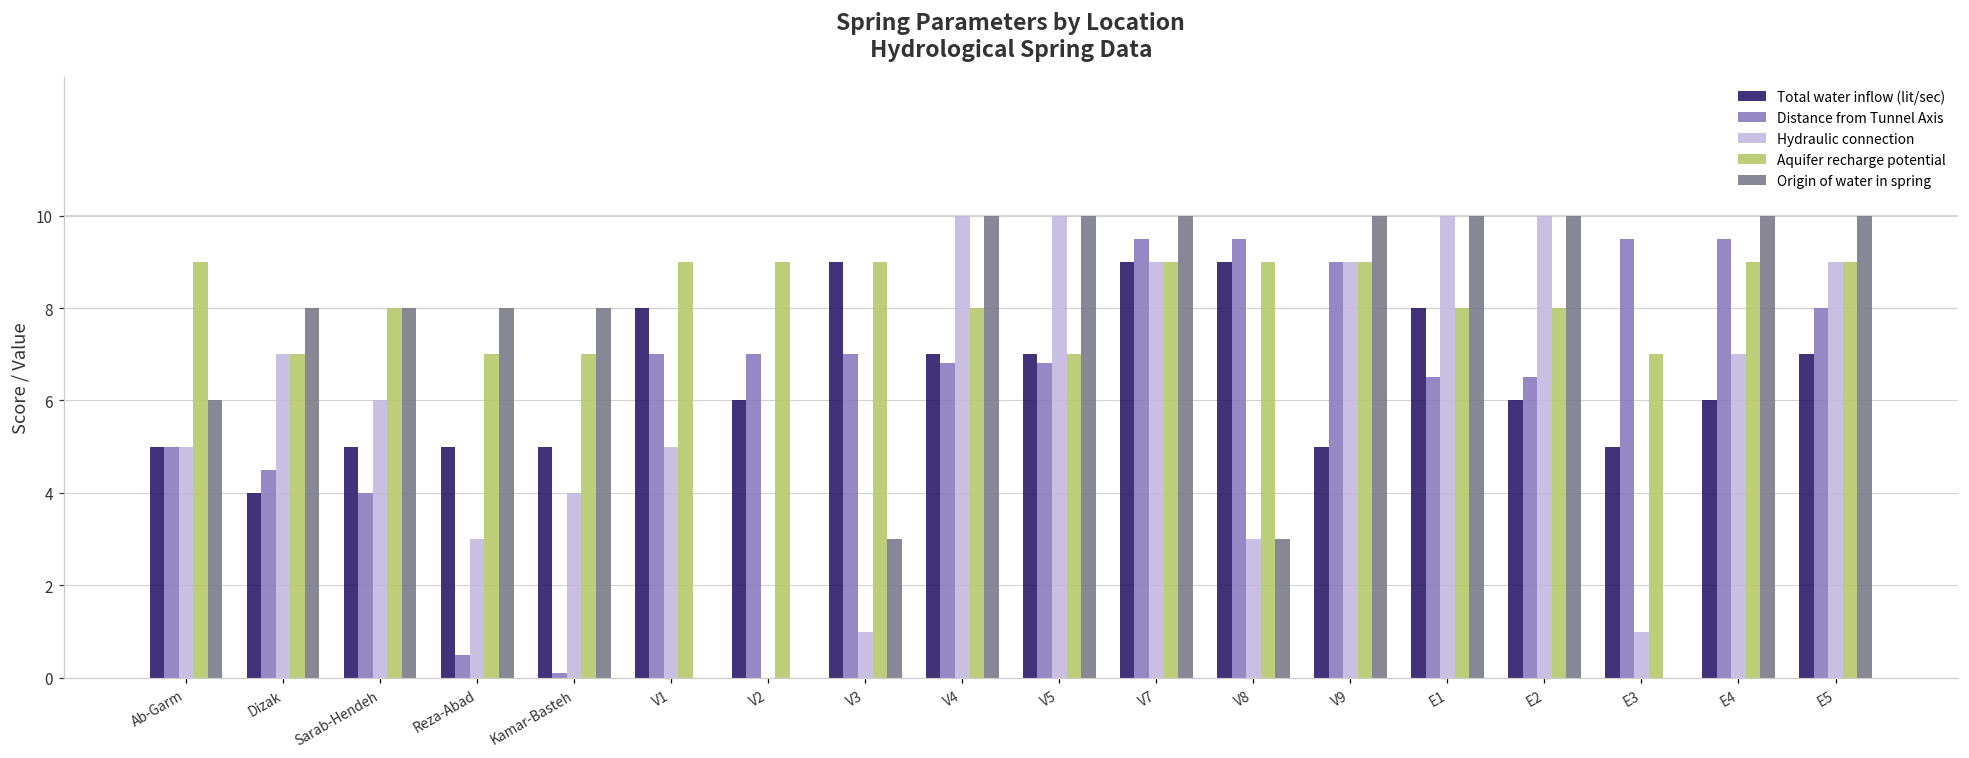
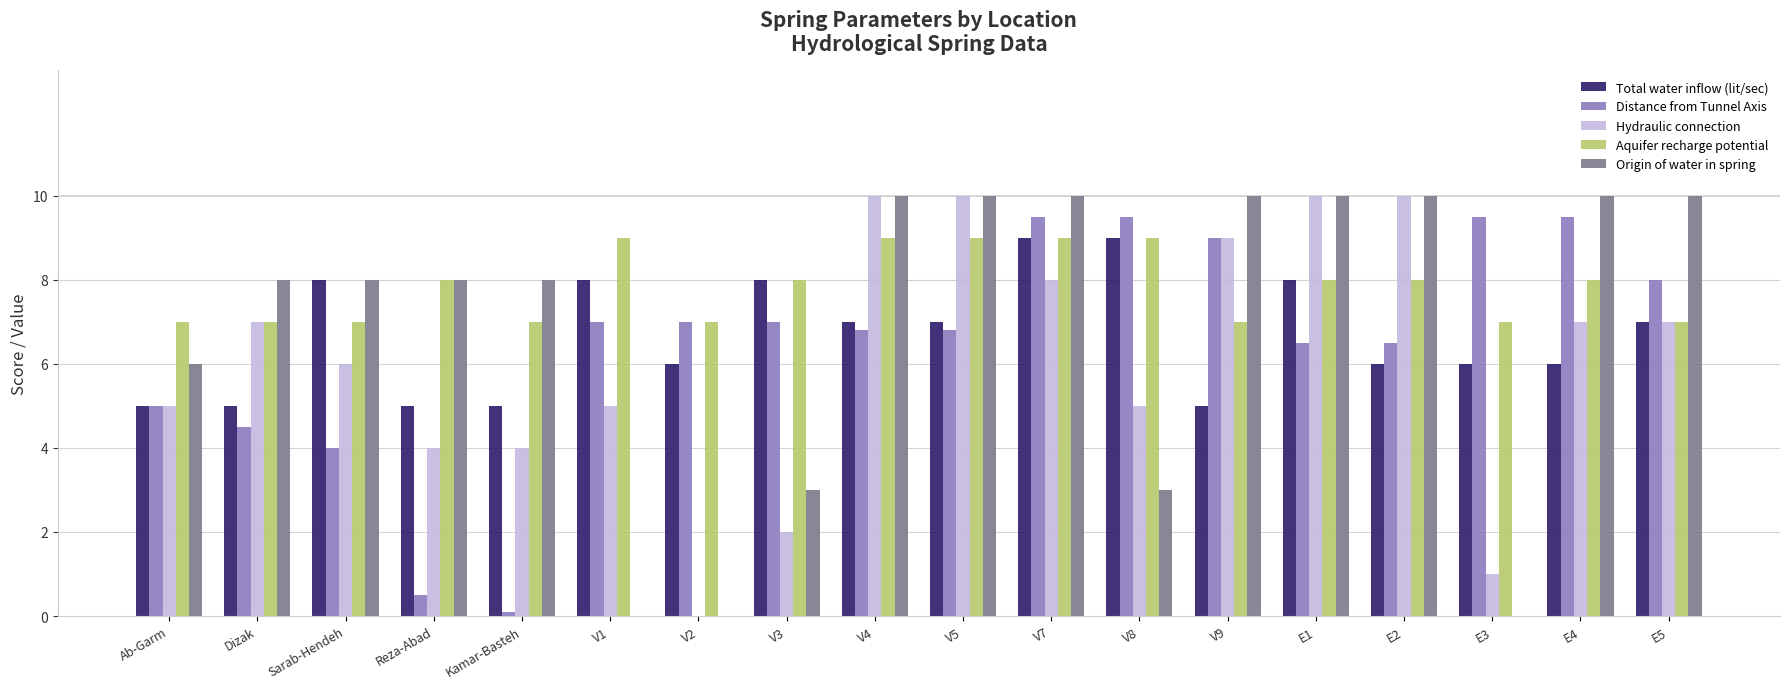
Aquifer recharge potential, Ab-Garm: 9 -> 7
Total water inflow (lit/sec), Dizak: 4 -> 5
Total water inflow (lit/sec), Sarab-Hendeh: 5 -> 8
Aquifer recharge potential, Sarab-Hendeh: 8 -> 7
Hydraulic connection, Reza-Abad: 3 -> 4
Aquifer recharge potential, Reza-Abad: 7 -> 8
Aquifer recharge potential, V2: 9 -> 7
Total water inflow (lit/sec), V3: 9 -> 8
Hydraulic connection, V3: 1 -> 2
Aquifer recharge potential, V3: 9 -> 8
Aquifer recharge potential, V4: 8 -> 9
Aquifer recharge potential, V5: 7 -> 9
Hydraulic connection, V7: 9 -> 8
Hydraulic connection, V8: 3 -> 5
Aquifer recharge potential, V9: 9 -> 7
Total water inflow (lit/sec), E3: 5 -> 6
Aquifer recharge potential, E4: 9 -> 8
Hydraulic connection, E5: 9 -> 7
Aquifer recharge potential, E5: 9 -> 7
